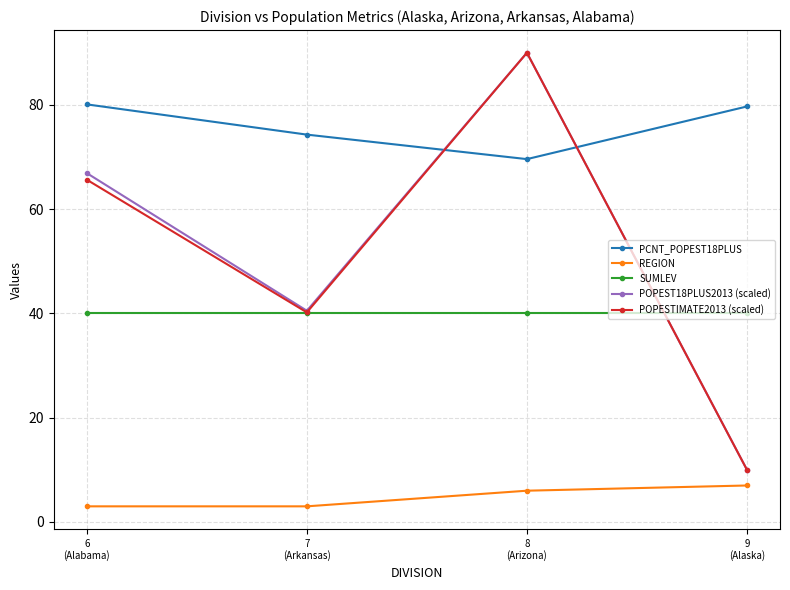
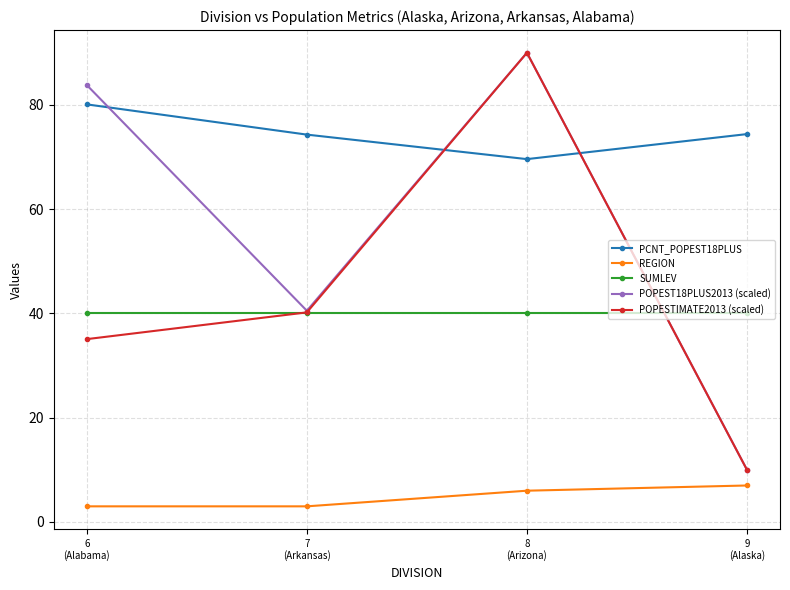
POPEST18PLUS2013 (scaled), 6 (Alabama): 67 -> 84
POPESTIMATE2013 (scaled), 6 (Alabama): 66 -> 35
PCNT_POPEST18PLUS, 9 (Alaska): 80 -> 74
